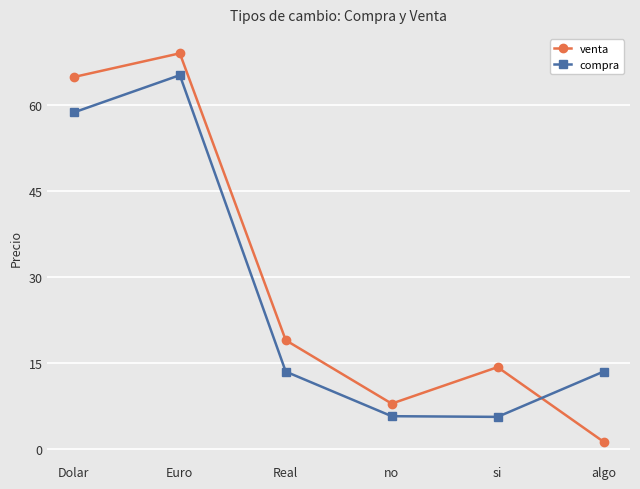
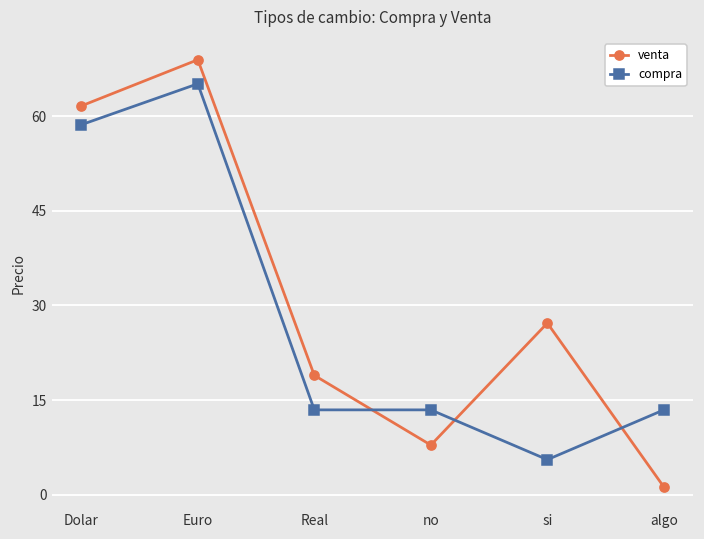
venta, Dolar: 65 -> 62
compra, no: 6 -> 13
venta, si: 14 -> 27
